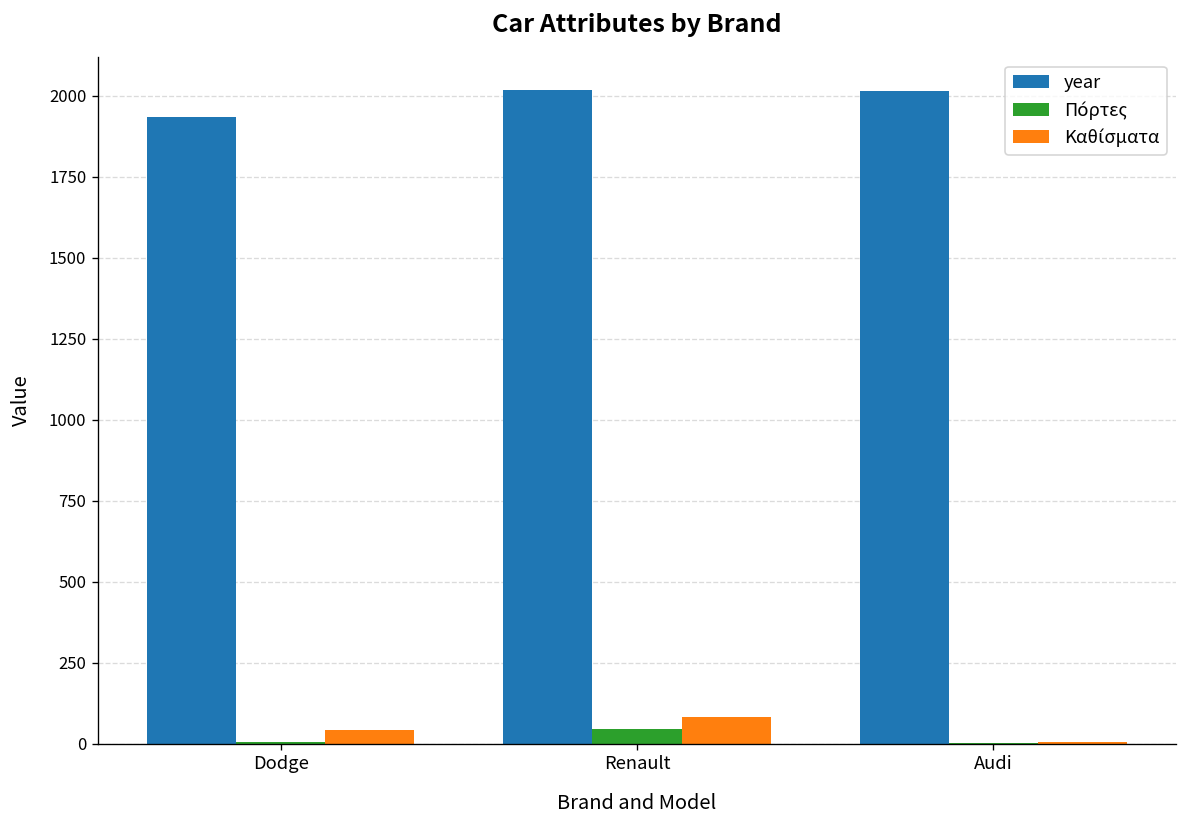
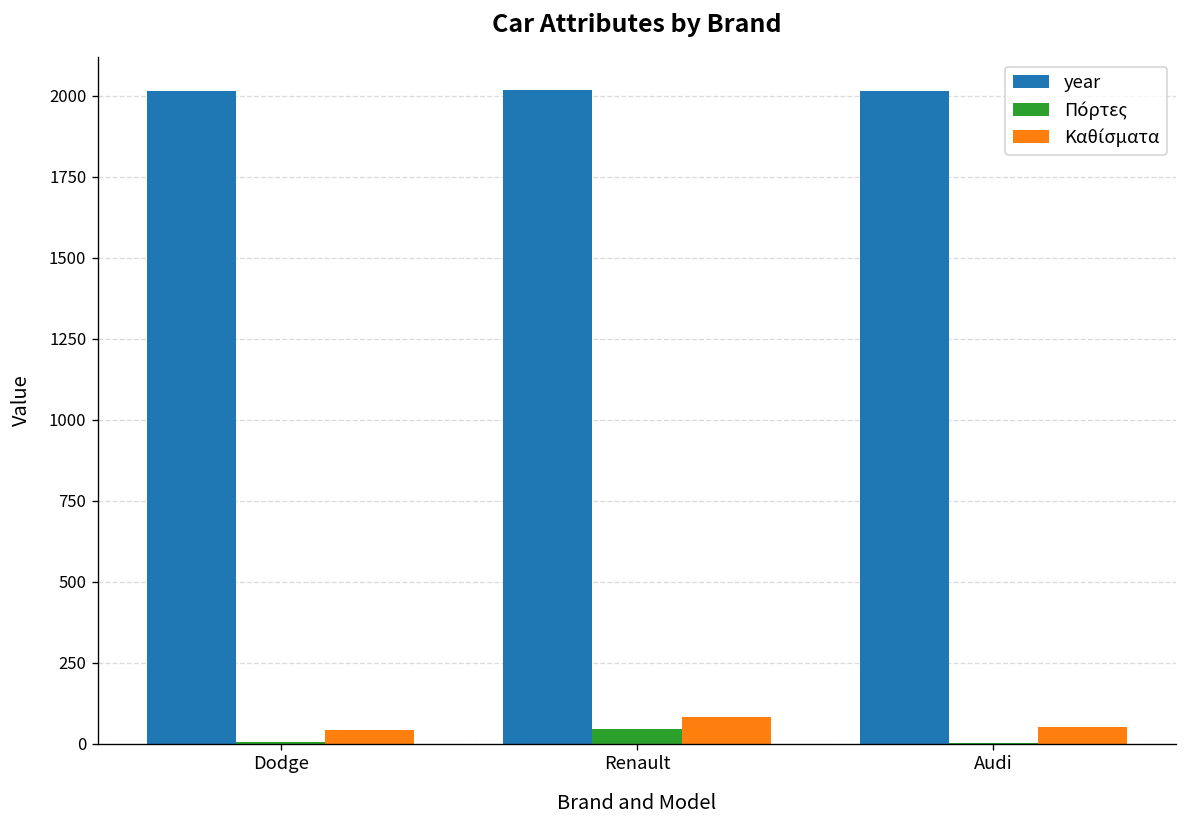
year, Dodge: 1930 -> 2010
Καθίσματα, Audi: 0 -> 50
